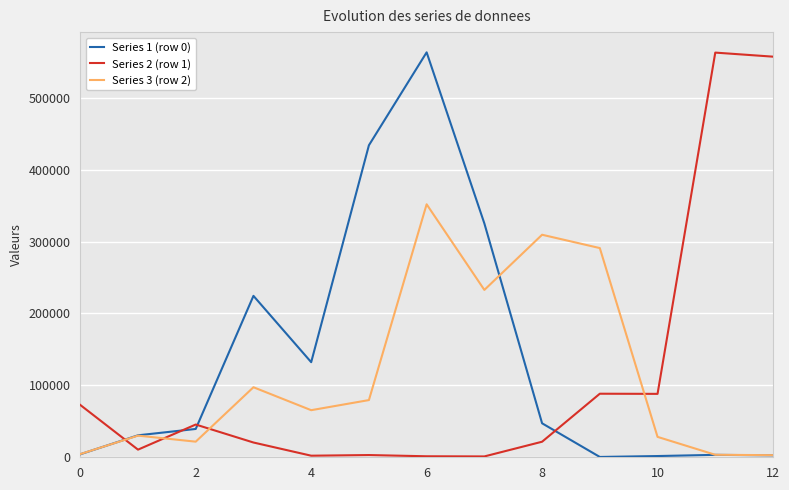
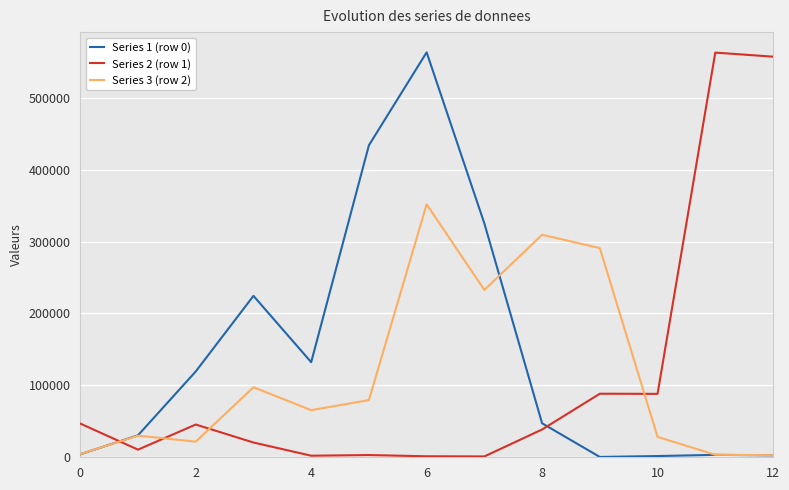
Series 2 (row 1), 0: 70000 -> 50000
Series 1 (row 0), 2: 40000 -> 120000
Series 2 (row 1), 8: 20000 -> 40000
